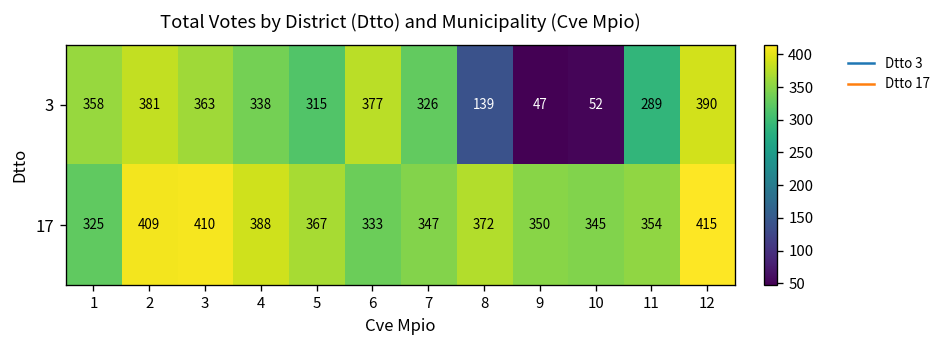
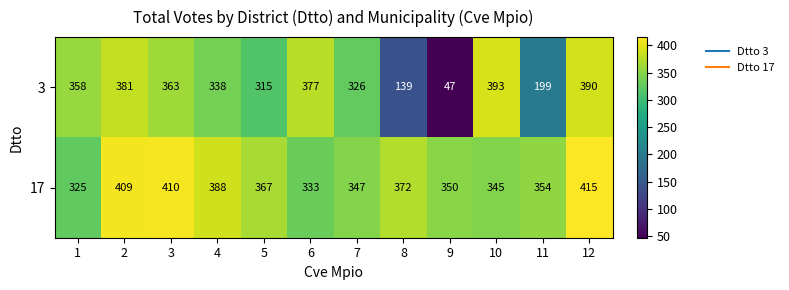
3, 10: 52 -> 393
3, 11: 289 -> 199
